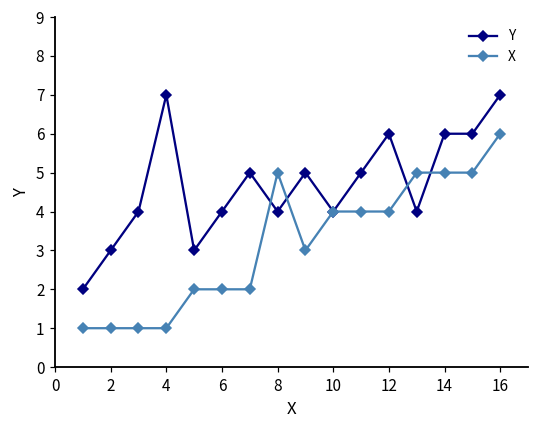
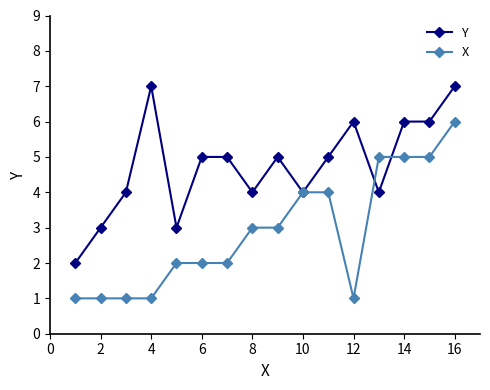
Y, 6: 4 -> 5
X, 8: 5 -> 3
X, 12: 4 -> 1
